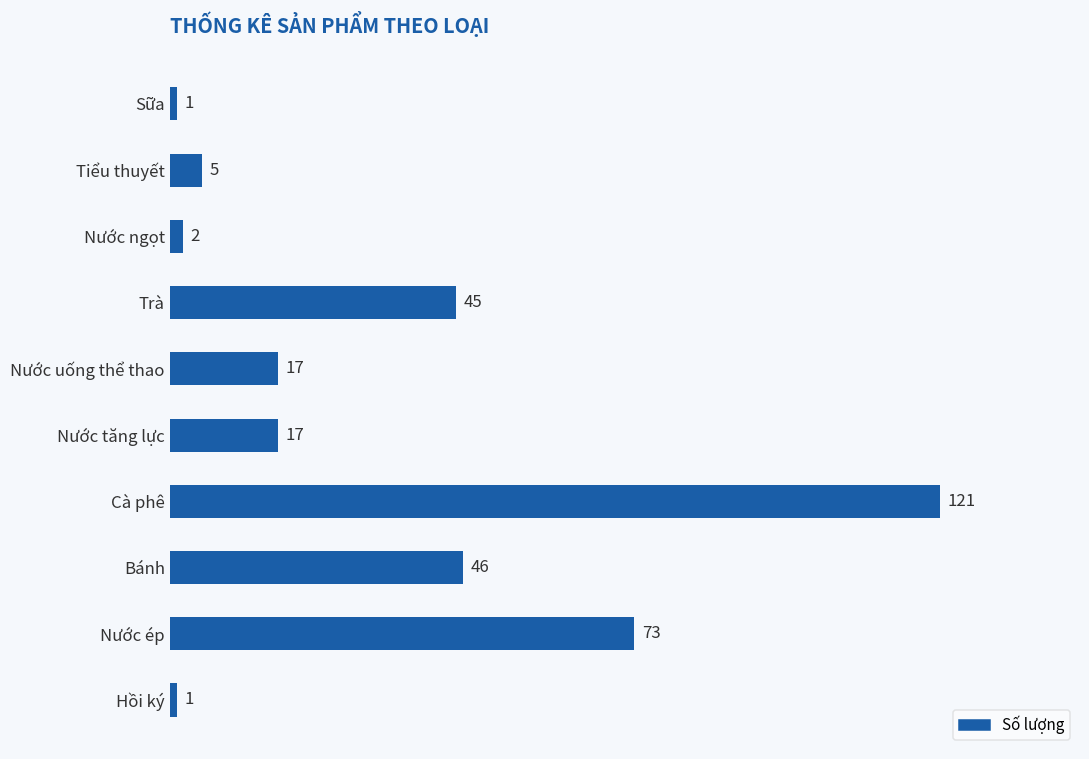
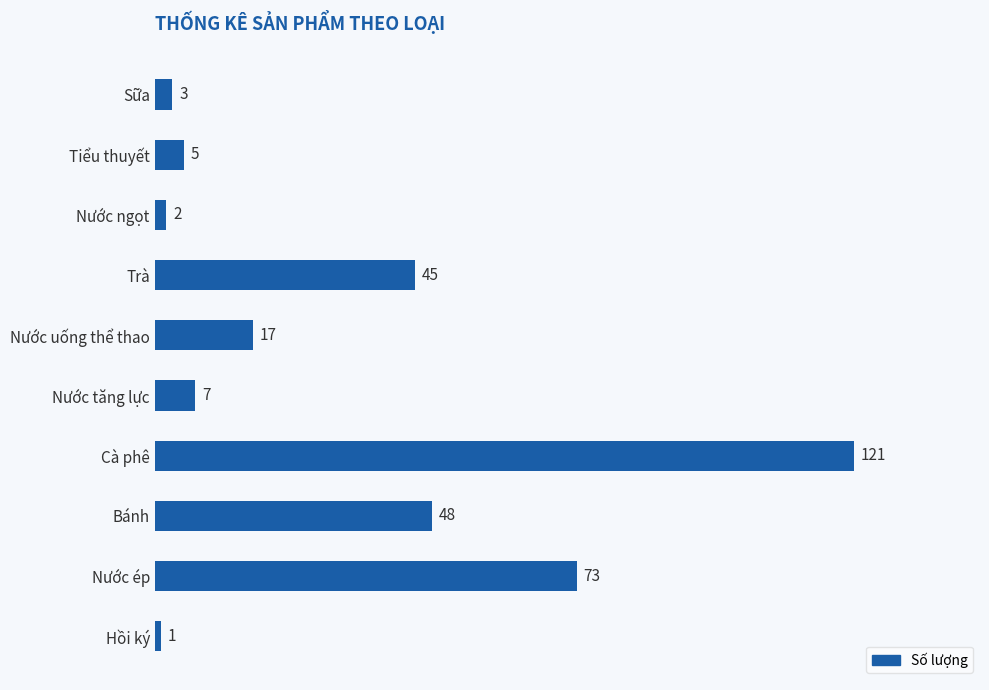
Sữa: 1 -> 3
Nước tăng lực: 17 -> 7
Bánh: 46 -> 48
